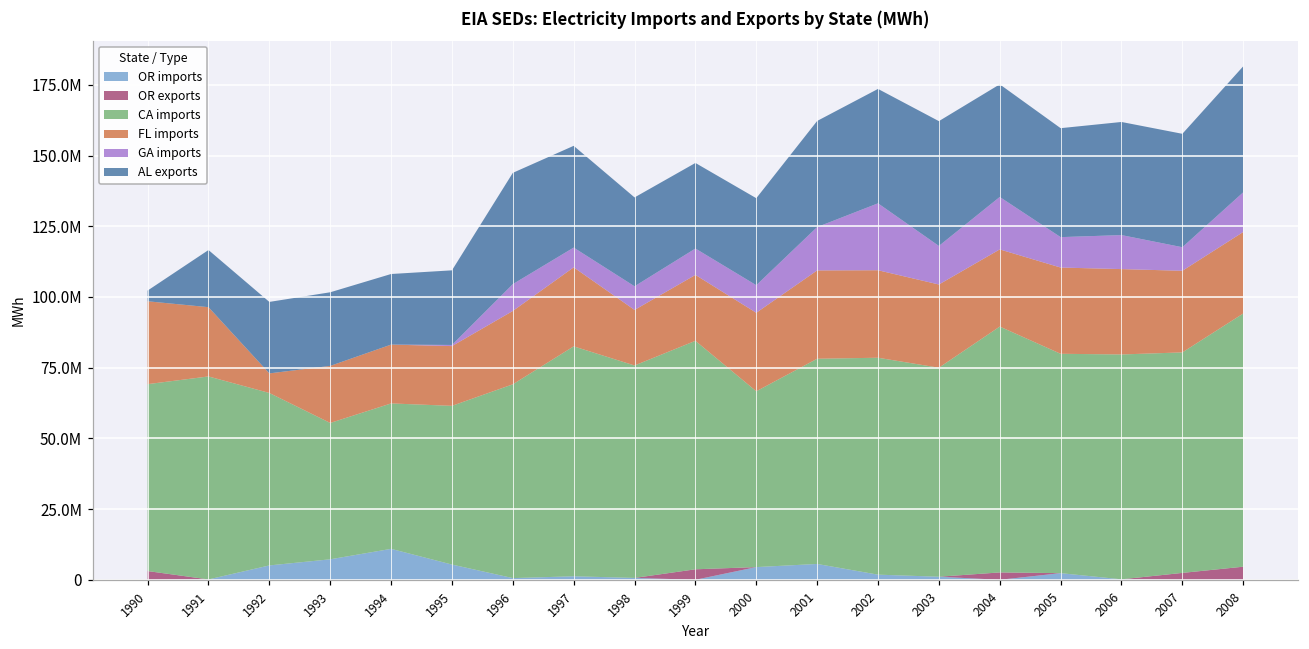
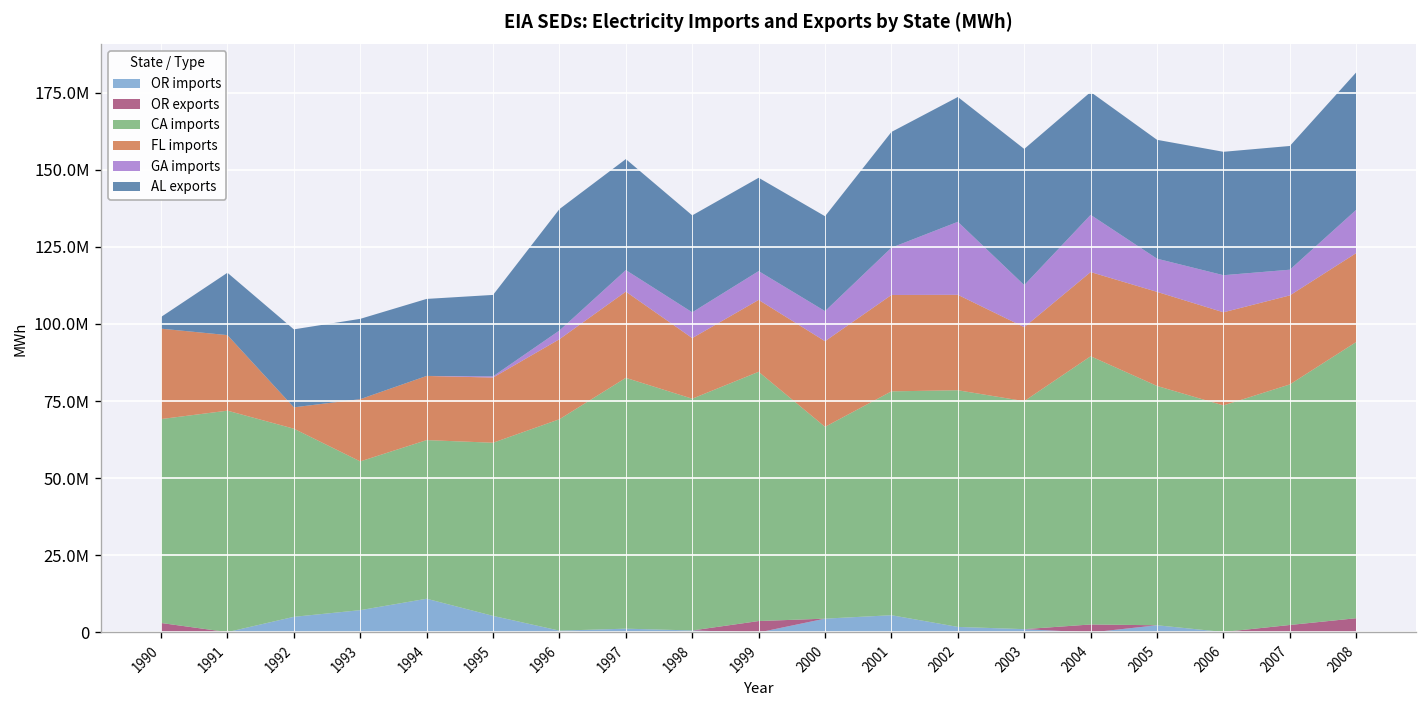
GA imports, 1996: 9000000 -> 3000000
FL imports, 2003: 29000000 -> 24000000
CA imports, 2006: 80000000 -> 73000000
